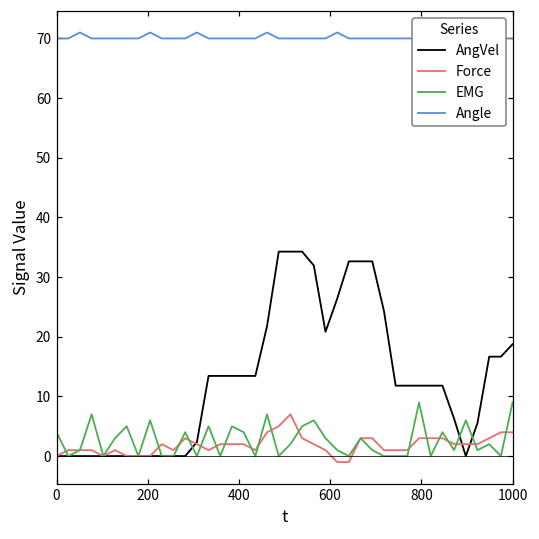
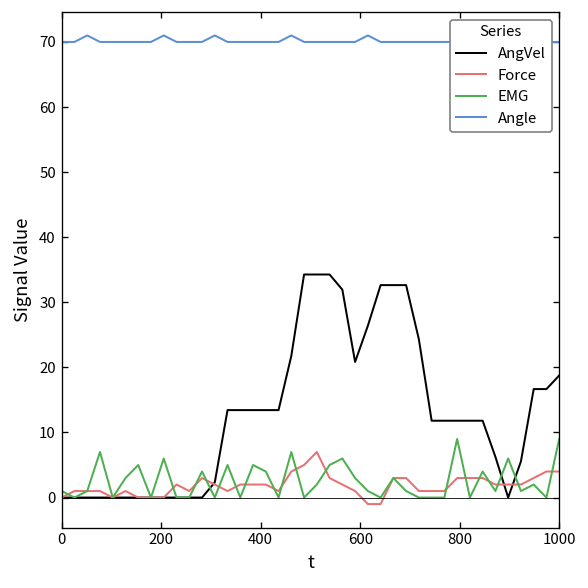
EMG, 0: 4 -> 1
